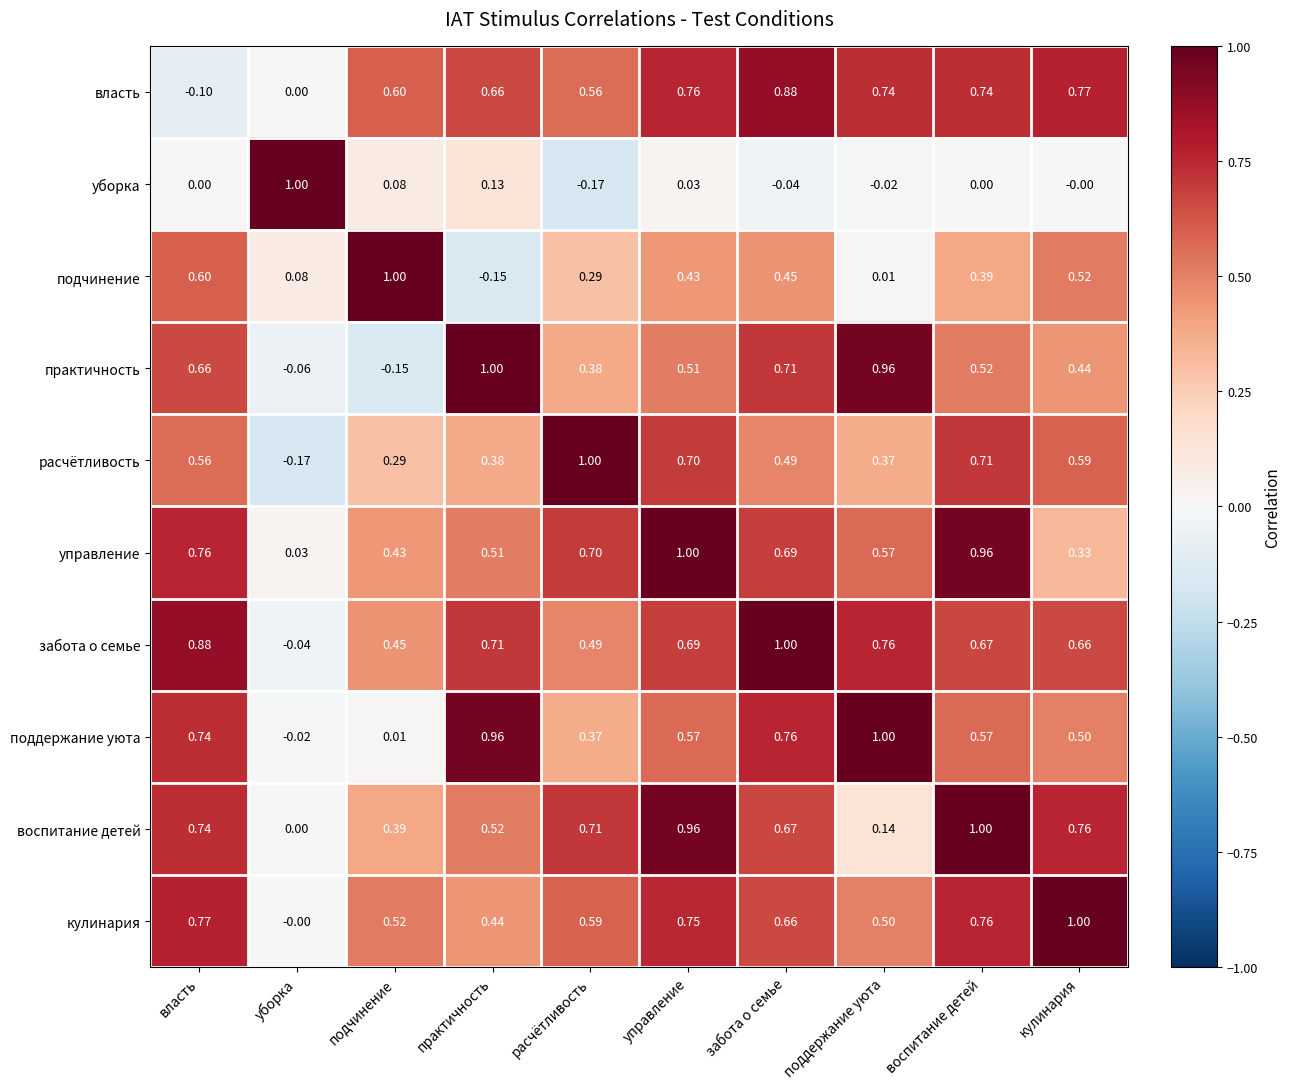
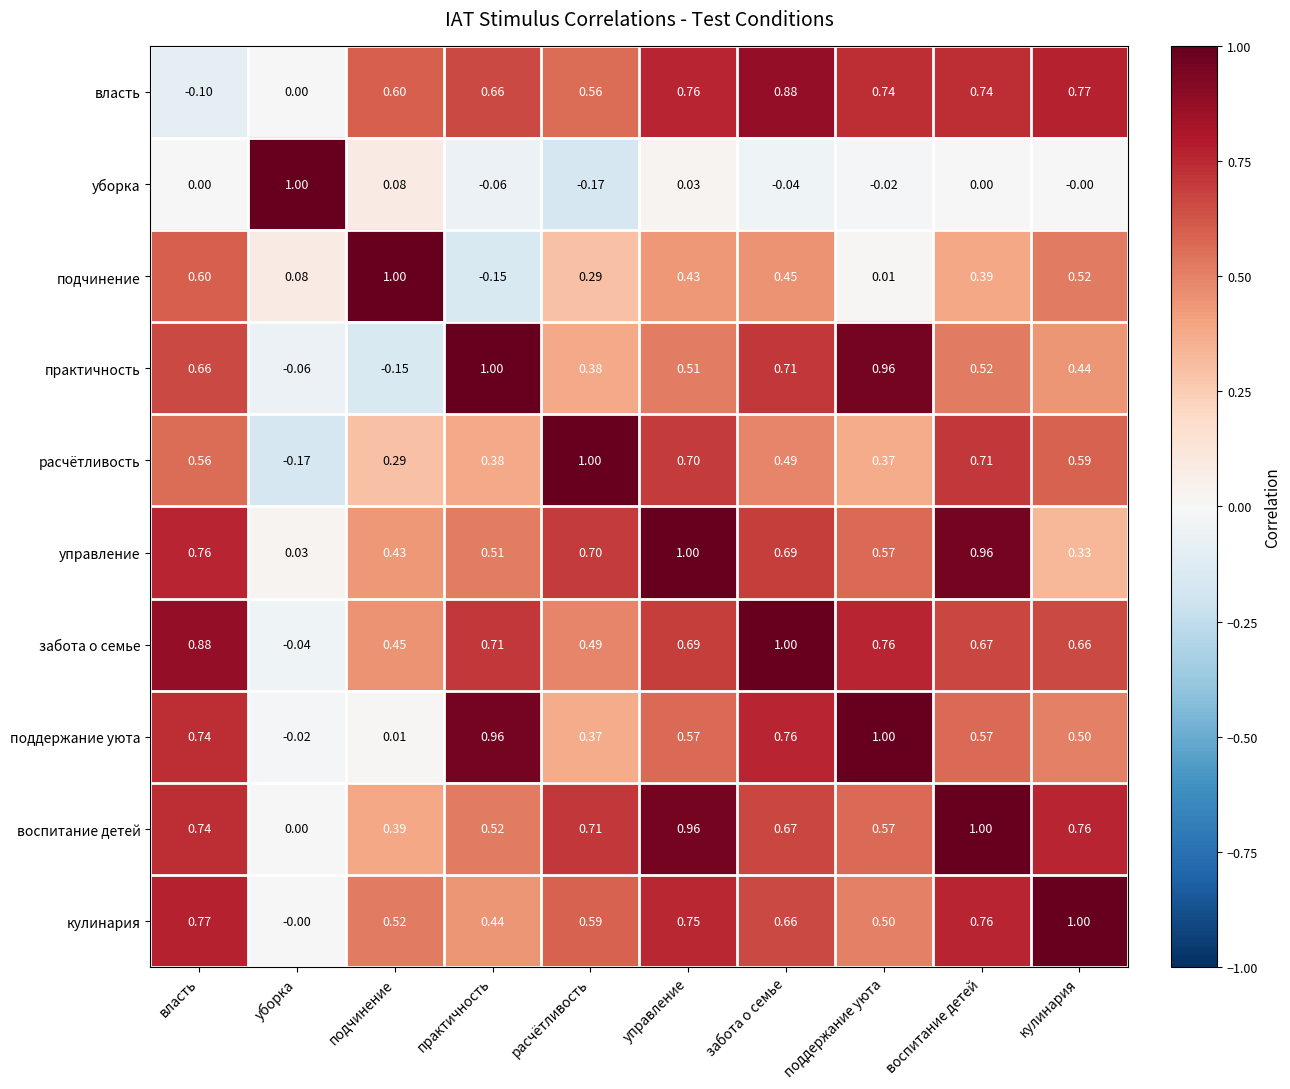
уборка, практичность: 0.13 -> -0.06
воспитание детей, поддержание уюта: 0.14 -> 0.57
